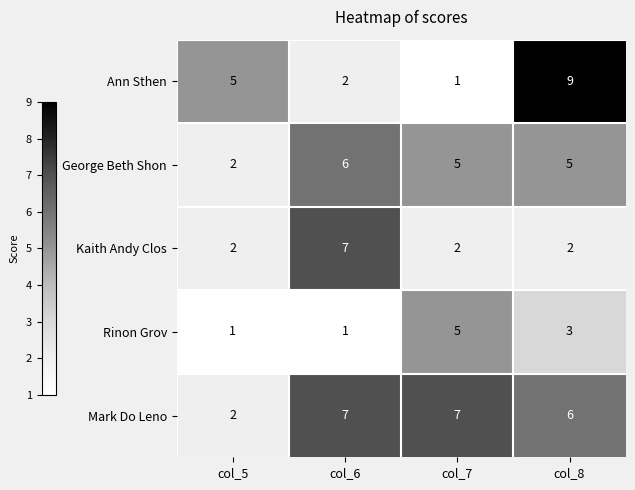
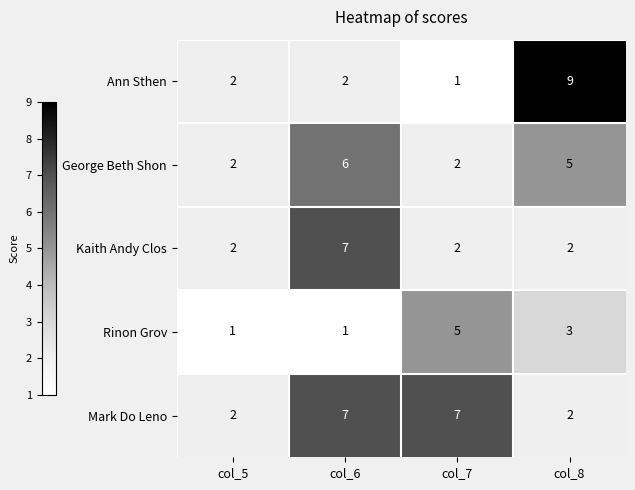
Ann Sthen, col_5: 5 -> 2
George Beth Shon, col_7: 5 -> 2
Mark Do Leno, col_8: 6 -> 2
